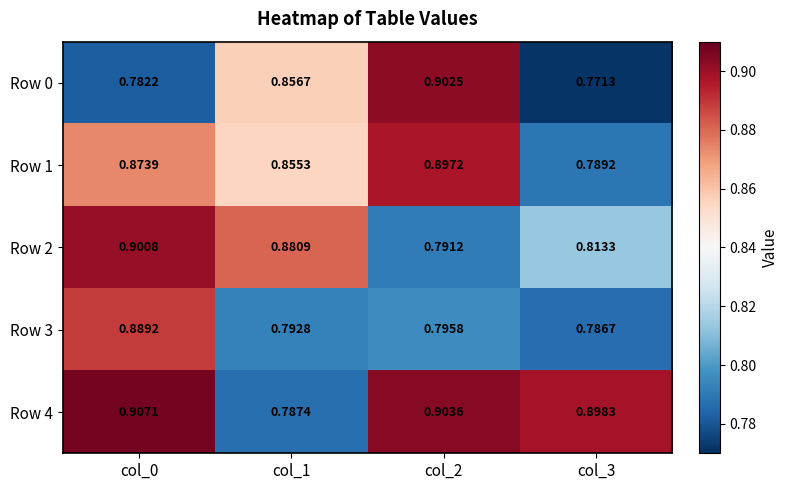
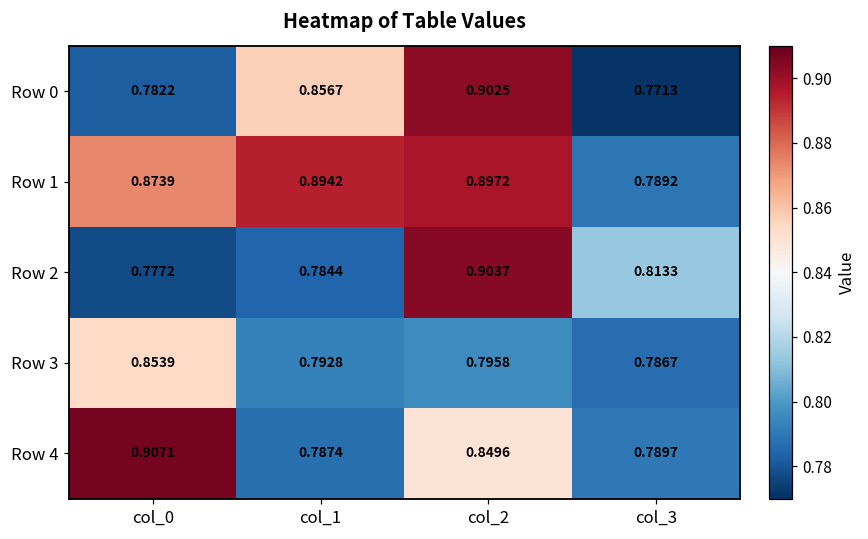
Row 1, col_1: 0.8553 -> 0.8942
Row 2, col_0: 0.9008 -> 0.7772
Row 2, col_1: 0.8809 -> 0.7844
Row 2, col_2: 0.7912 -> 0.9037
Row 3, col_0: 0.8892 -> 0.8539
Row 4, col_2: 0.9036 -> 0.8496
Row 4, col_3: 0.8983 -> 0.7897
